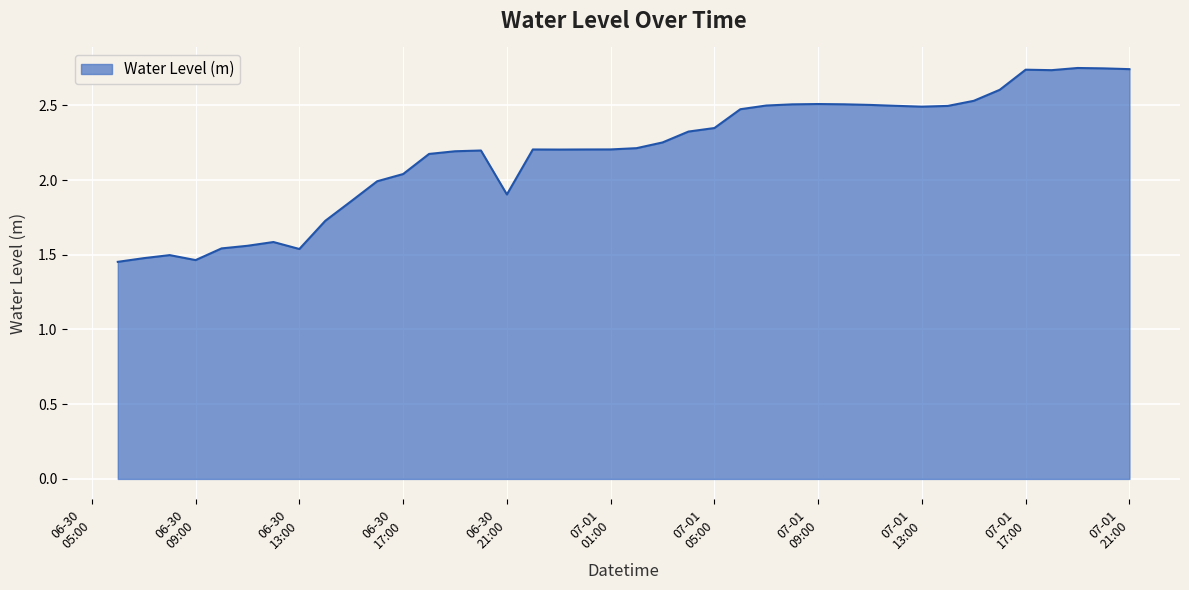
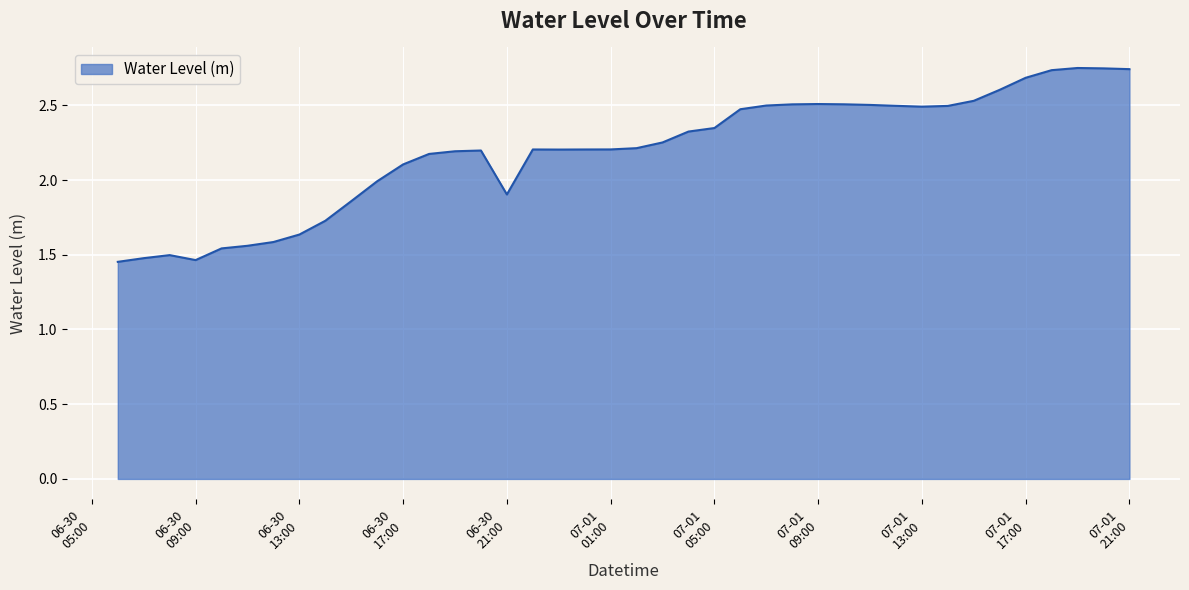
06-30 13:00: 1.54 -> 1.64
06-30 17:00: 2.04 -> 2.10
07-01 17:00: 2.74 -> 2.68
